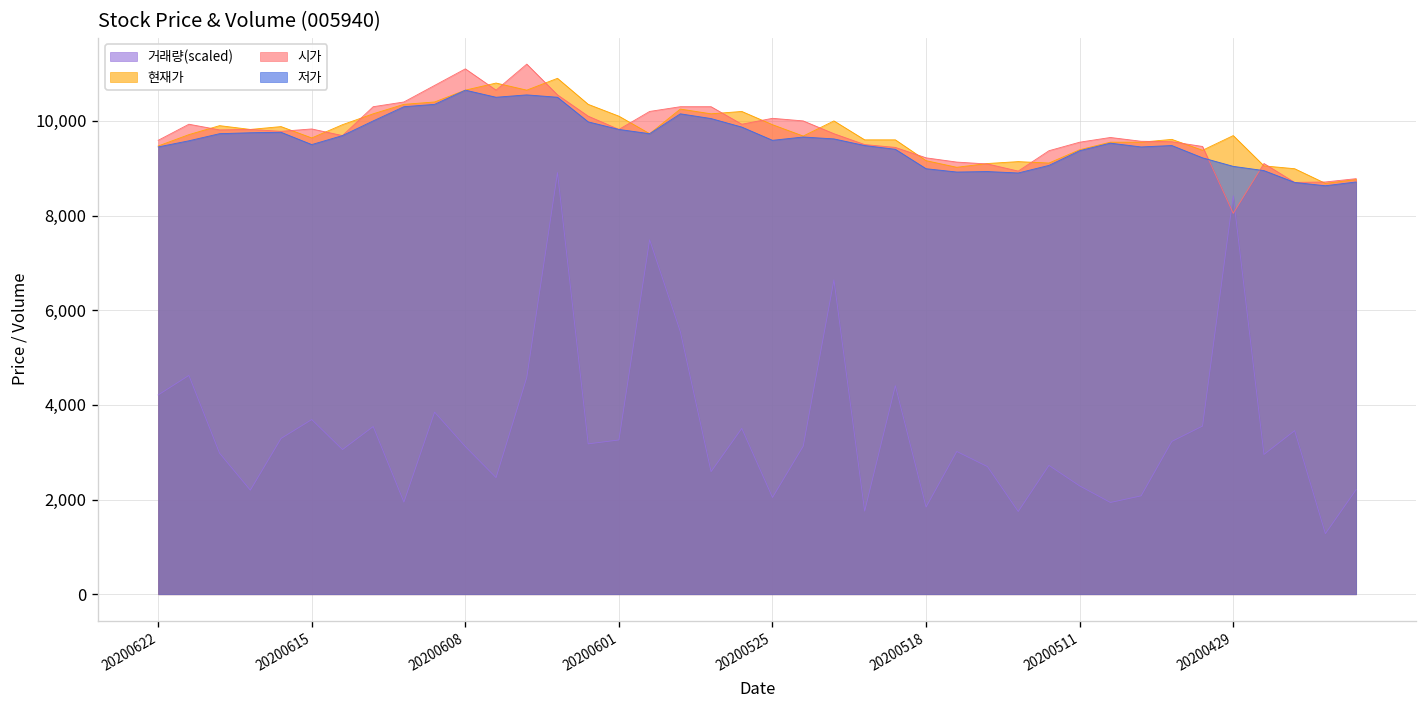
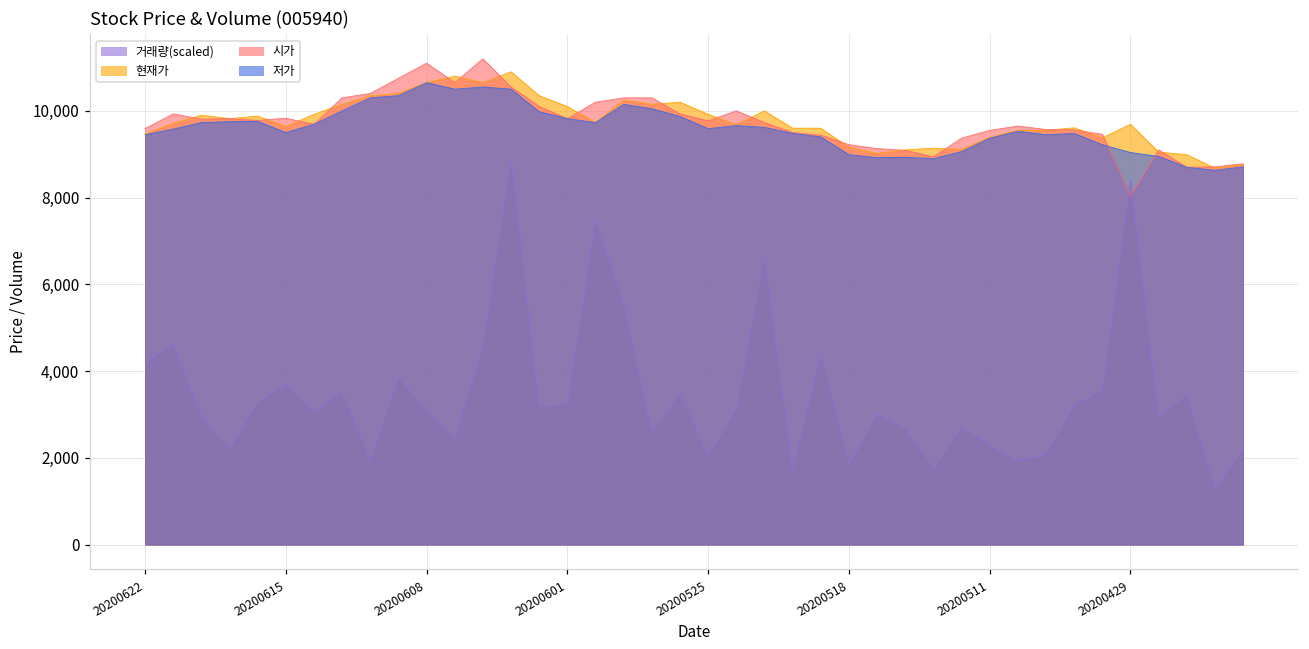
시가, 20200525: 10,100 -> 9,800
